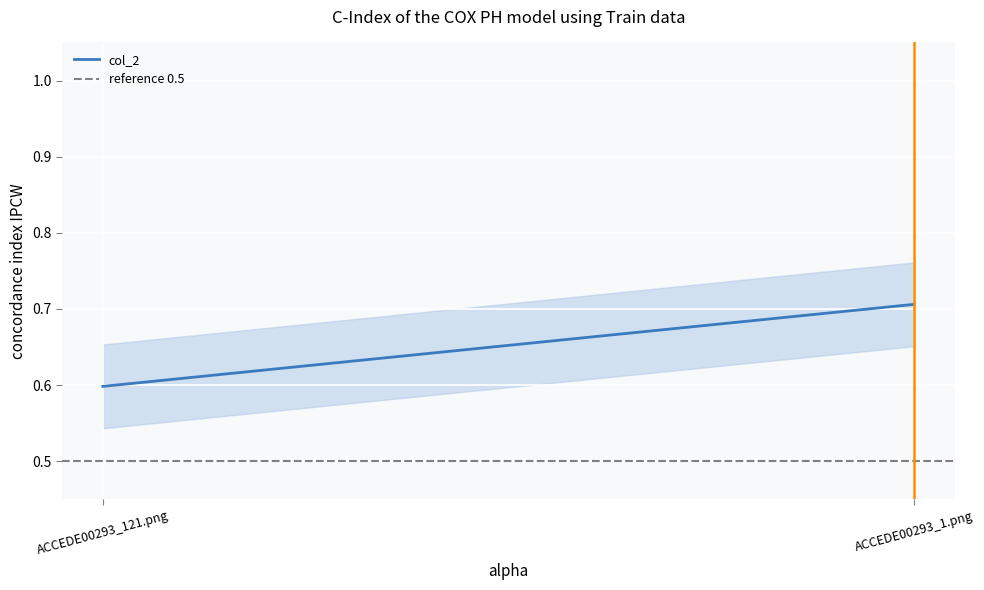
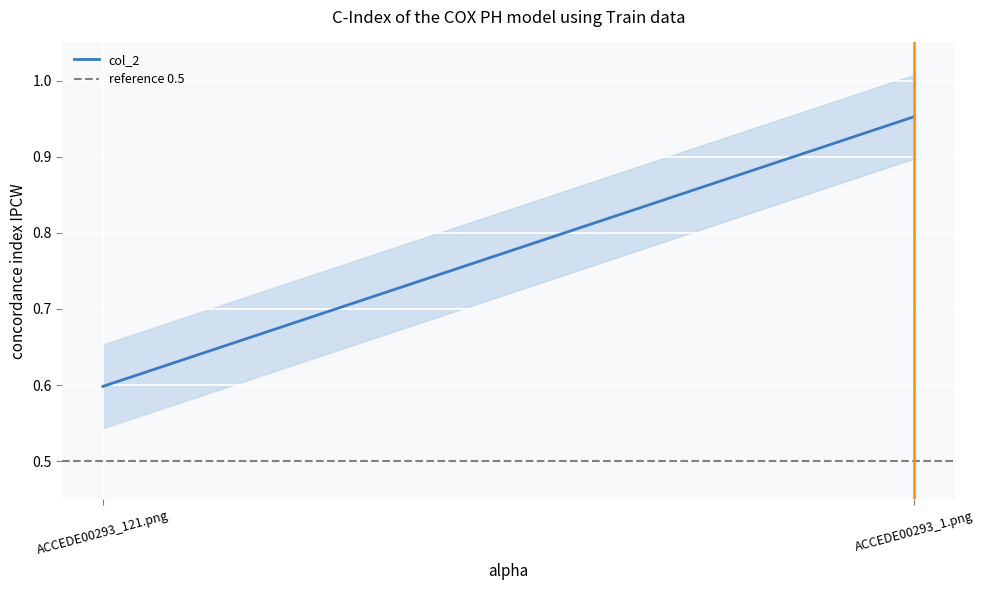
col_2, ACCEDE00293_1.png: 0.71 -> 0.95
